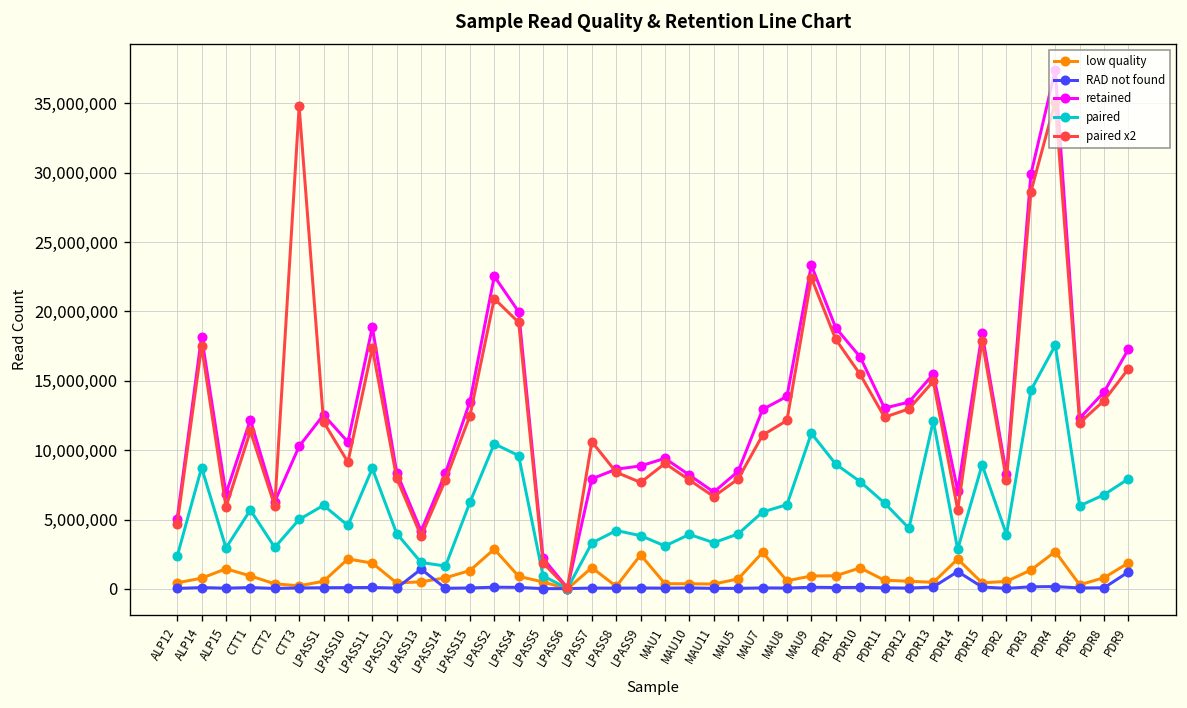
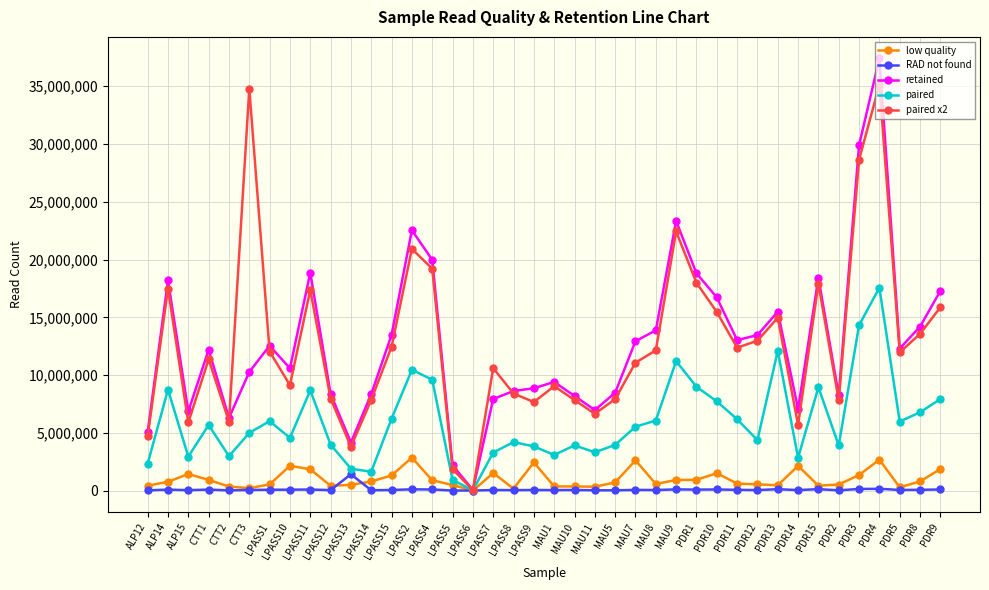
RAD not found, PDR14: 1,300,000 -> 100,000
RAD not found, PDR9: 1,200,000 -> 100,000
